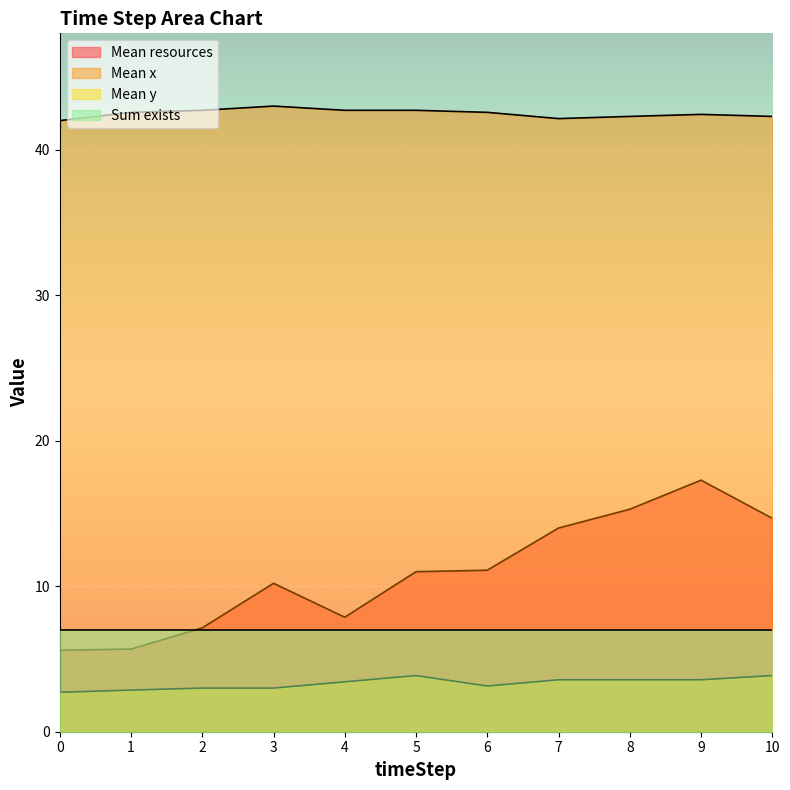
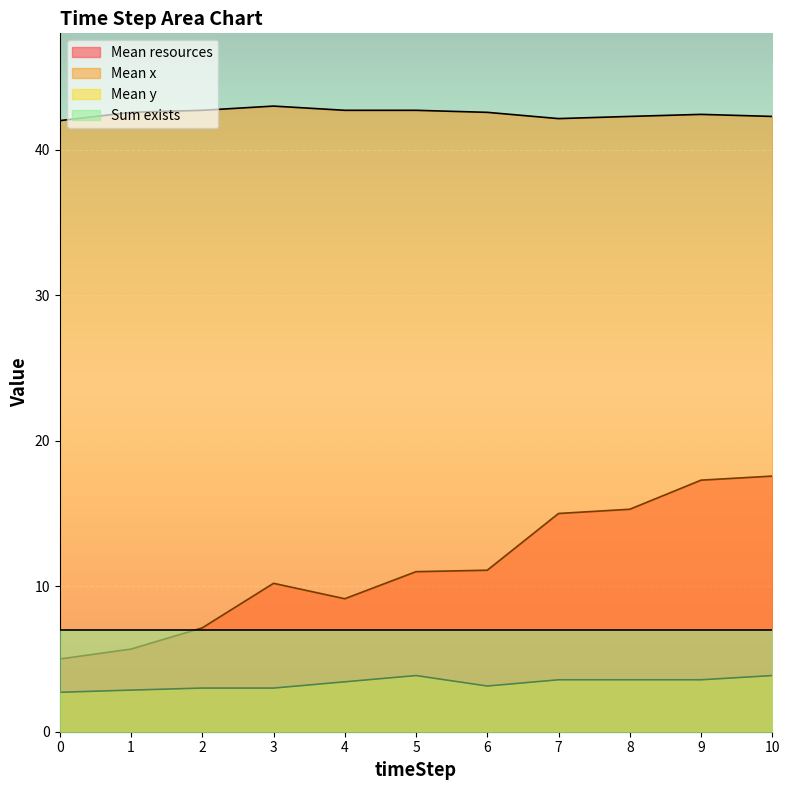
Mean resources, 0: 5.6 -> 5.0
Mean resources, 4: 7.9 -> 9.1
Mean resources, 7: 14 -> 15
Mean resources, 10: 14.7 -> 17.6
